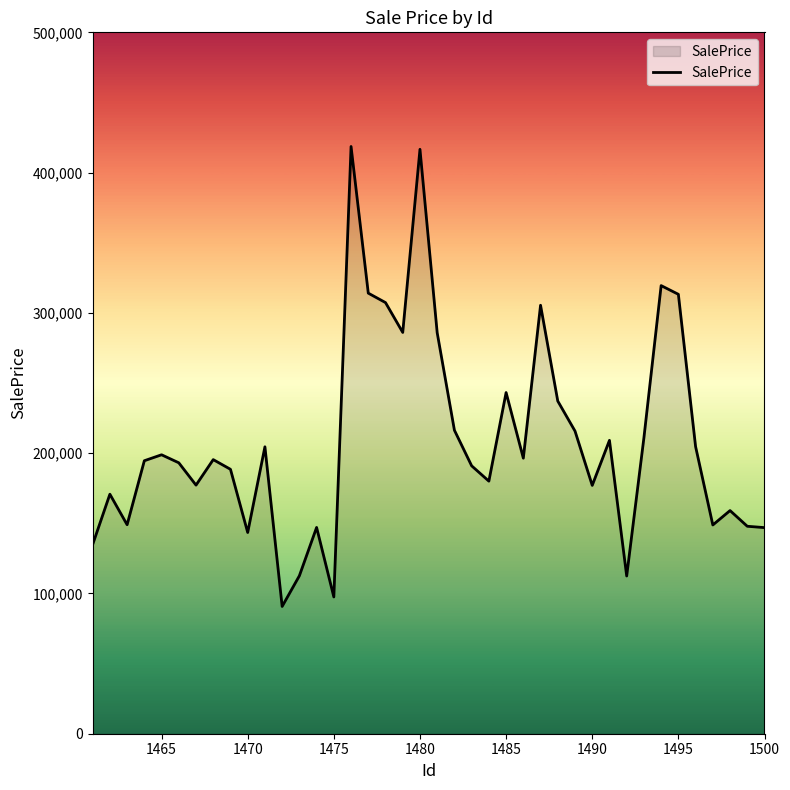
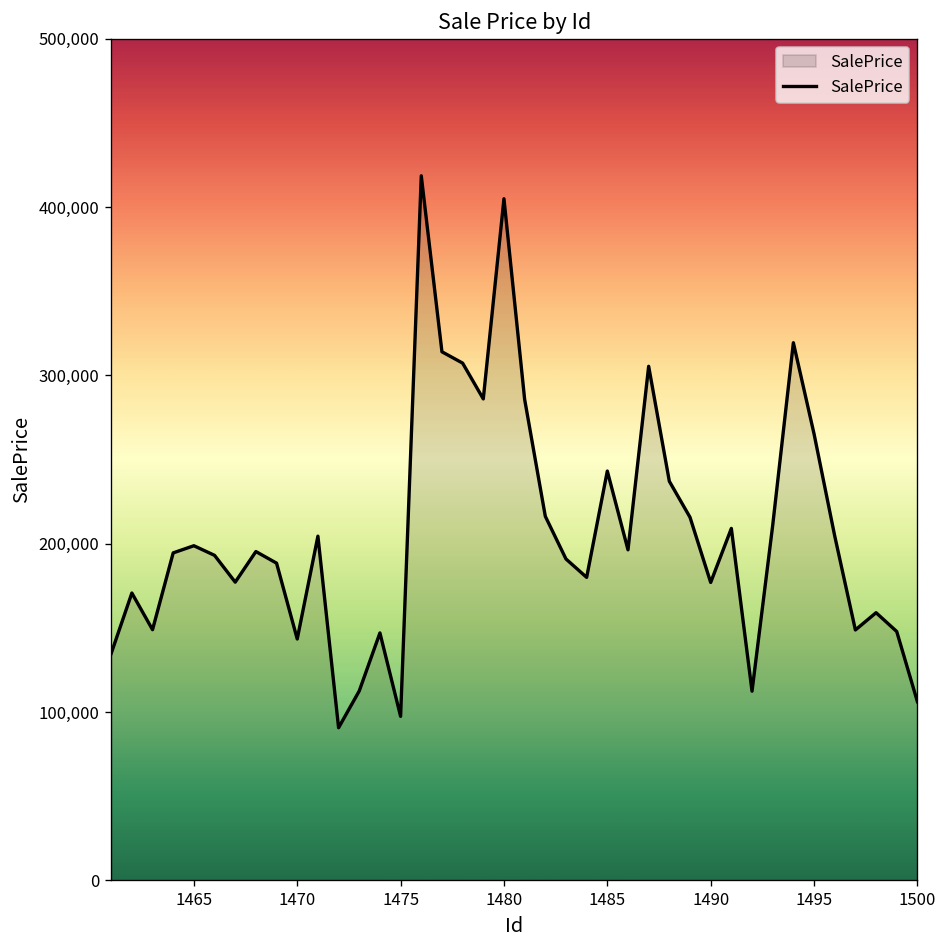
1480: 417,000 -> 405,000
1495: 313,000 -> 265,000
1500: 147,000 -> 106,000
